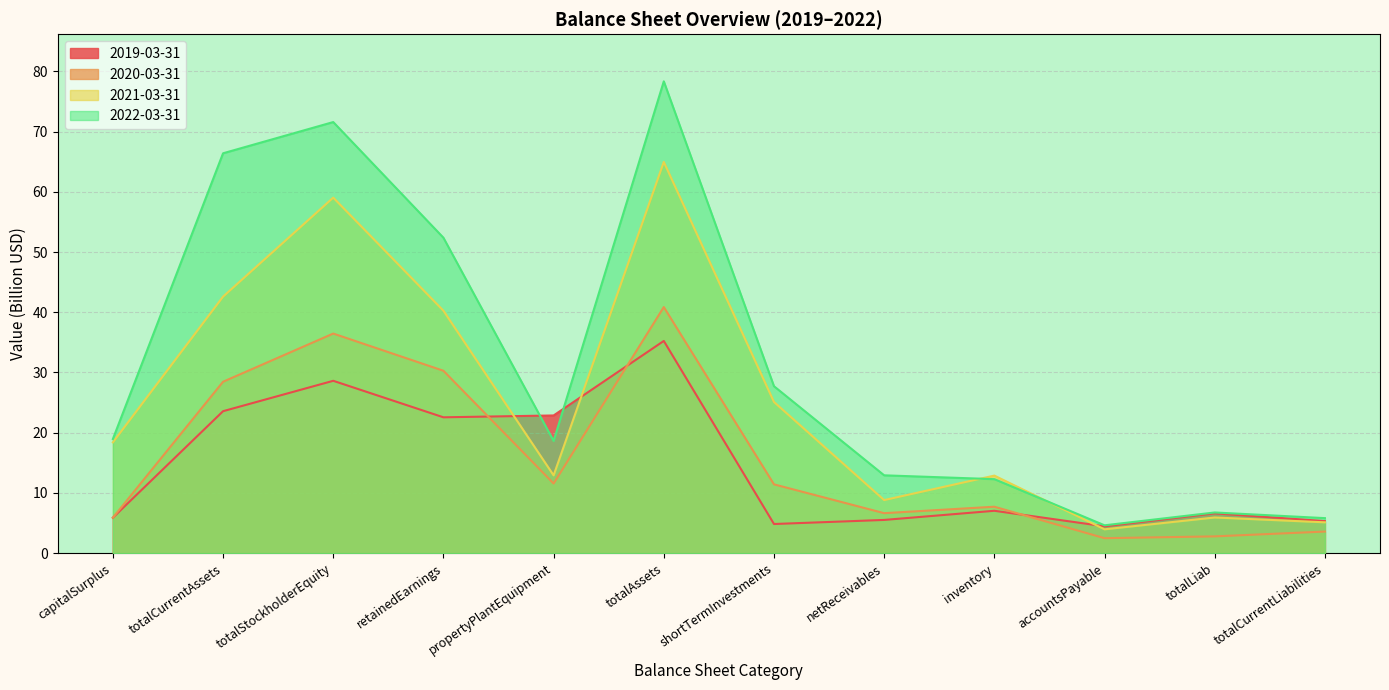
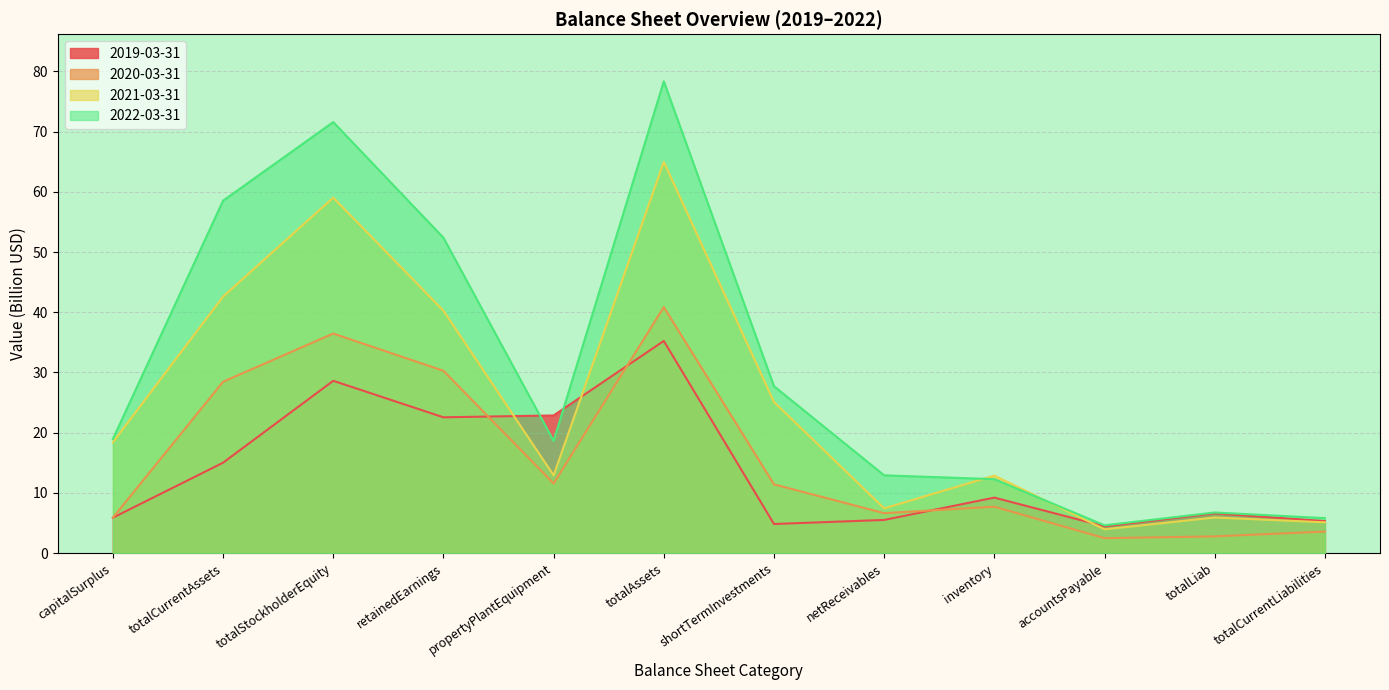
2019-03-31, totalCurrentAssets: 24 -> 15
2022-03-31, totalCurrentAssets: 66 -> 59
2021-03-31, netReceivables: 9 -> 7
2019-03-31, inventory: 7 -> 9
